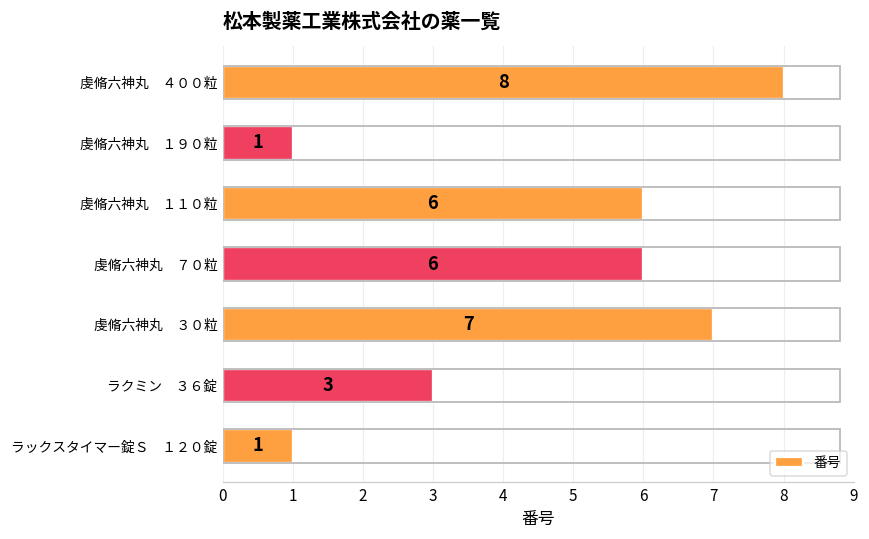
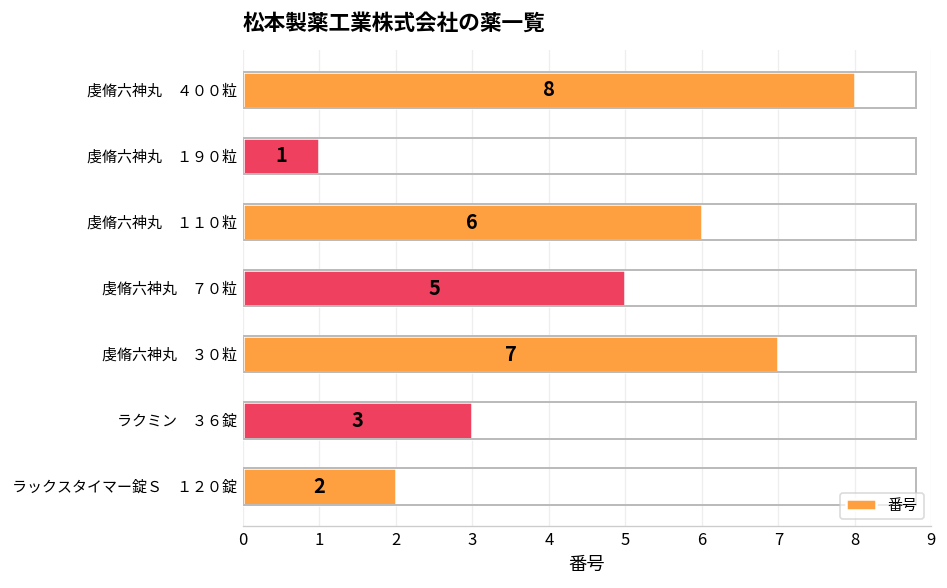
虔脩六神丸 ７０粒: 6 -> 5
ラックスタイマー錠Ｓ １２０錠: 1 -> 2
